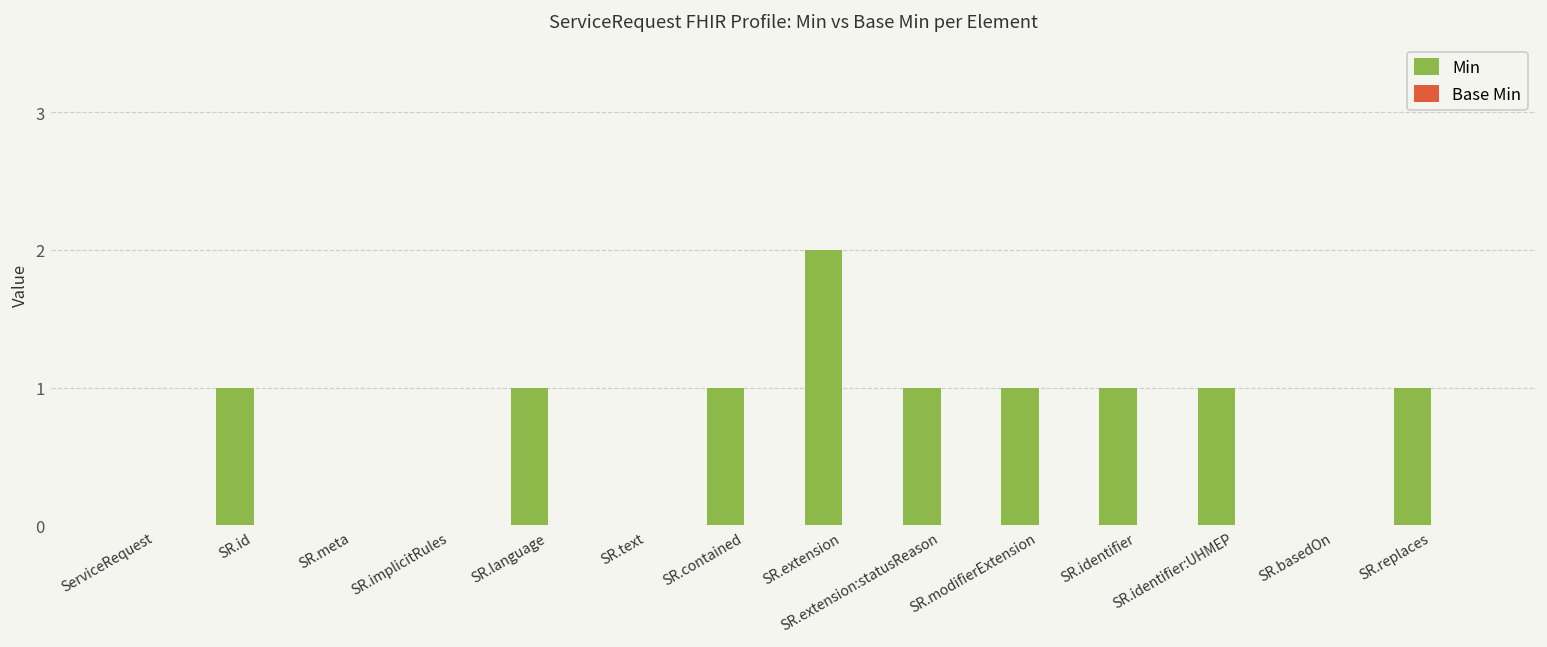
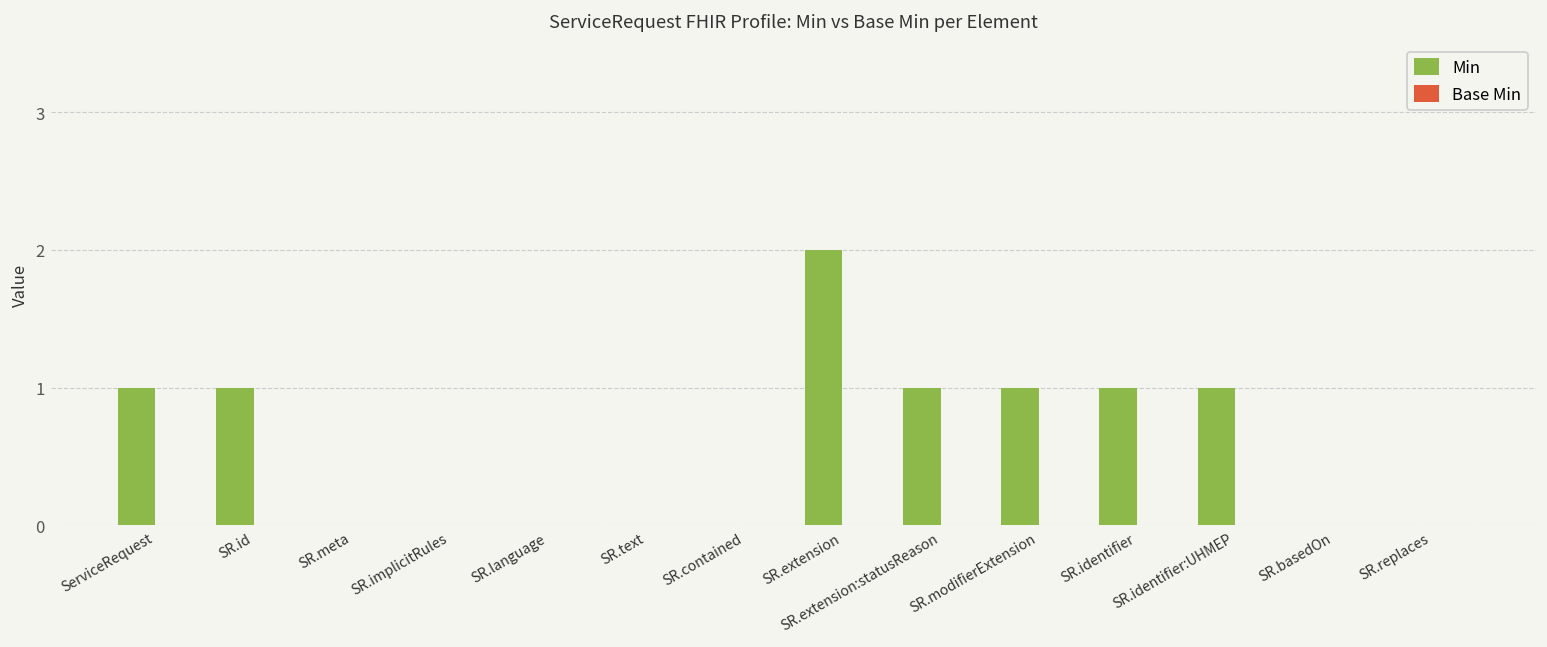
Min, ServiceRequest: 0 -> 1
Min, SR.language: 1 -> 0
Min, SR.contained: 1 -> 0
Min, SR.replaces: 1 -> 0
